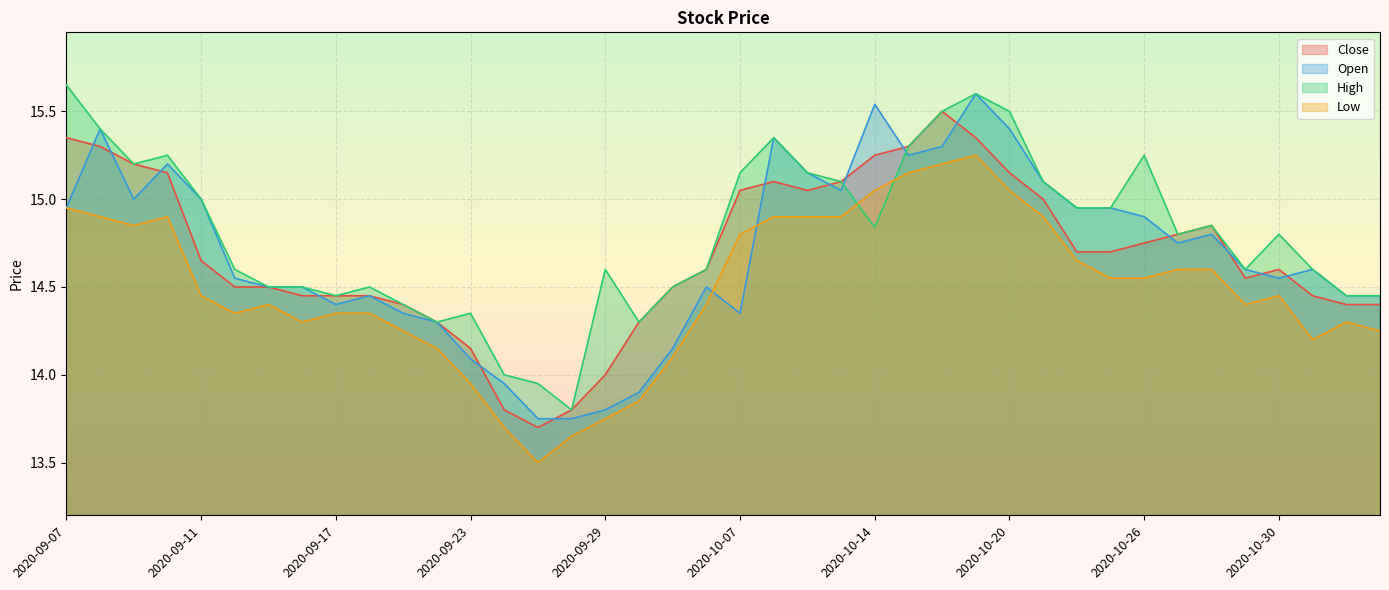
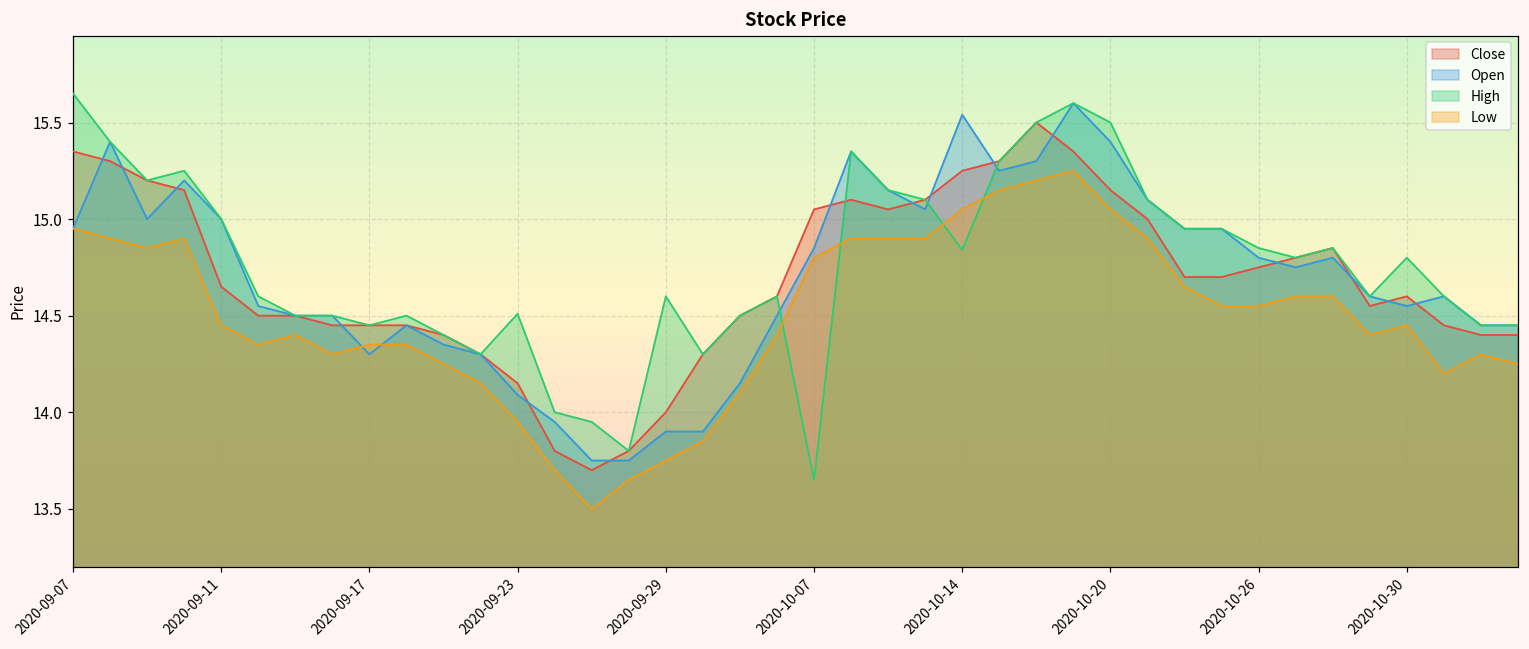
Open, 2020-09-17: 14.4 -> 14.3
High, 2020-09-23: 14.35 -> 14.51
Open, 2020-09-29: 13.8 -> 13.9
Open, 2020-10-07: 14.35 -> 14.85
High, 2020-10-07: 15.15 -> 13.65
Open, 2020-10-26: 14.9 -> 14.8
High, 2020-10-26: 15.25 -> 14.85
